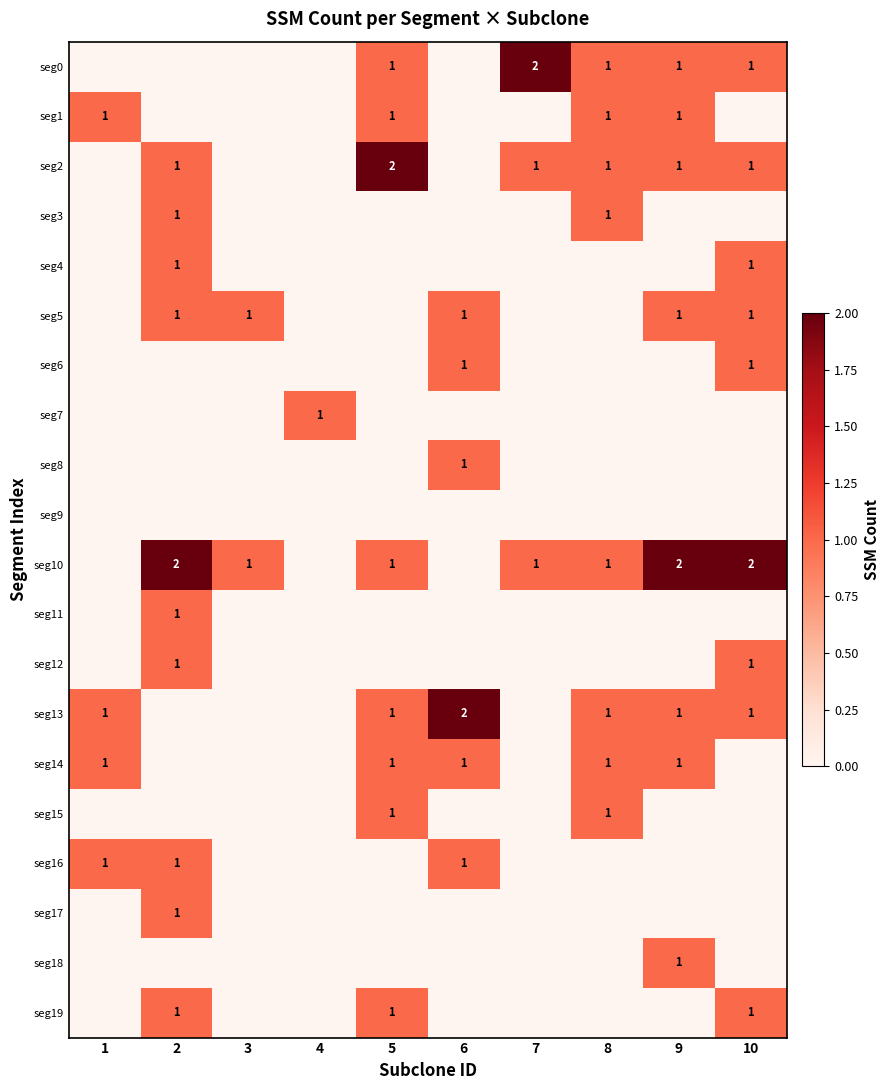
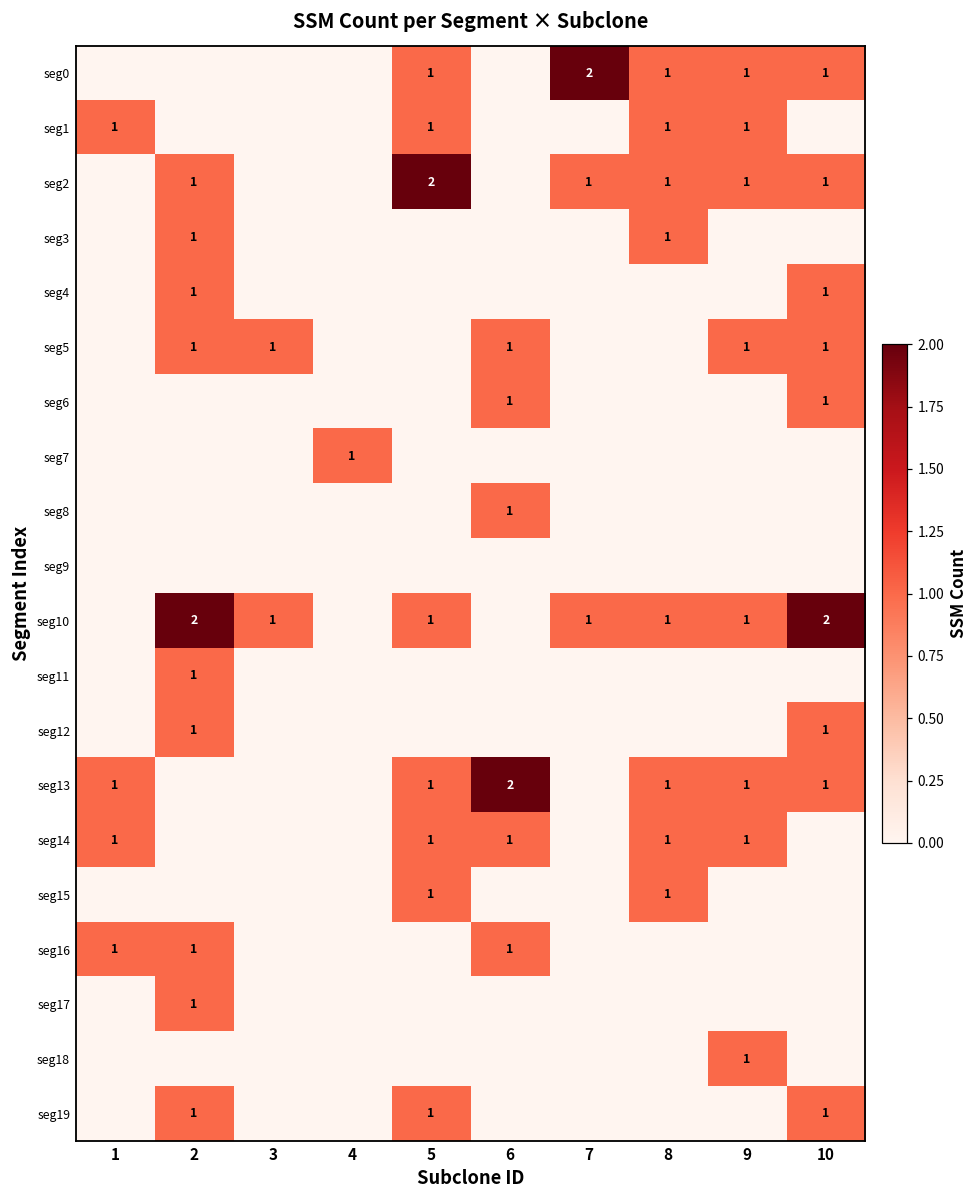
seg10, 9: 2 -> 1
